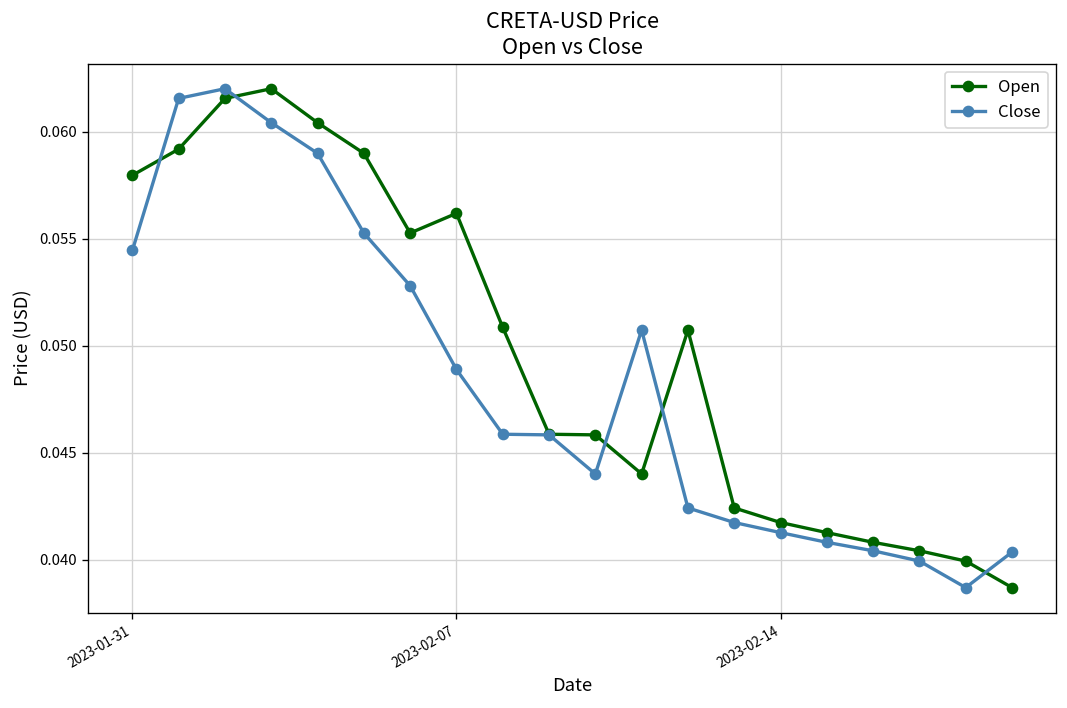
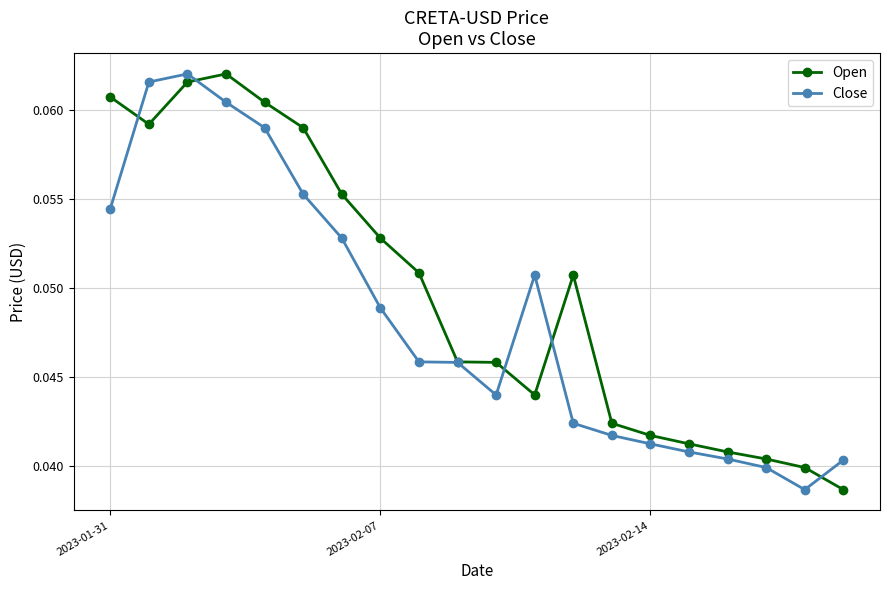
Open, 2023-01-31: 0.0580 -> 0.0607
Open, 2023-02-07: 0.0562 -> 0.0528
